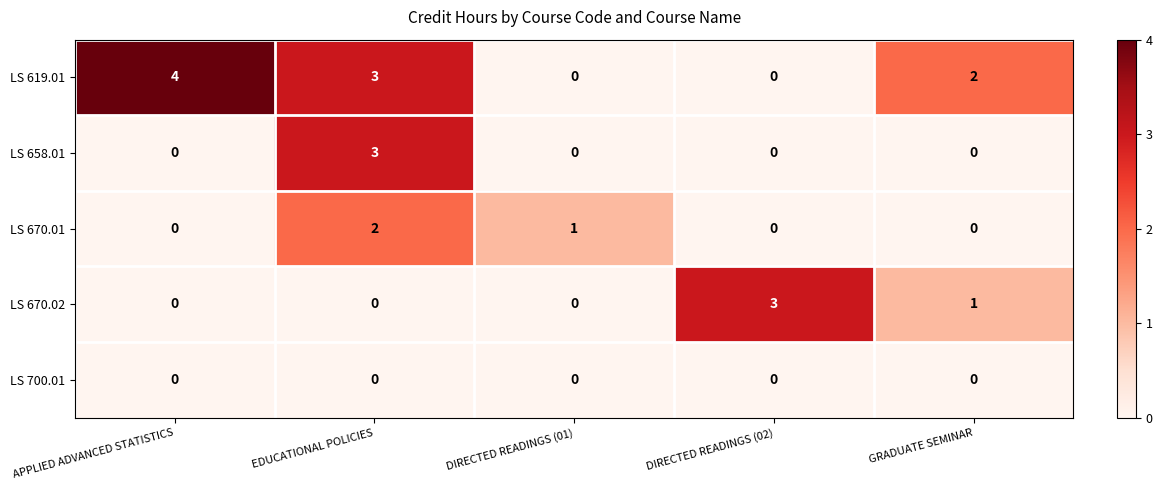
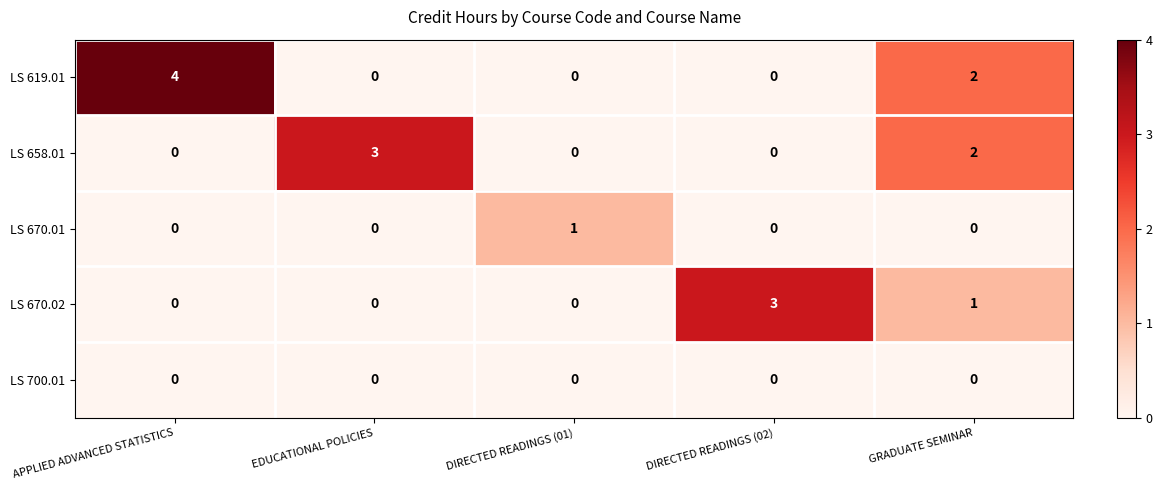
LS 619.01, EDUCATIONAL POLICIES: 3 -> 0
LS 658.01, GRADUATE SEMINAR: 0 -> 2
LS 670.01, EDUCATIONAL POLICIES: 2 -> 0
